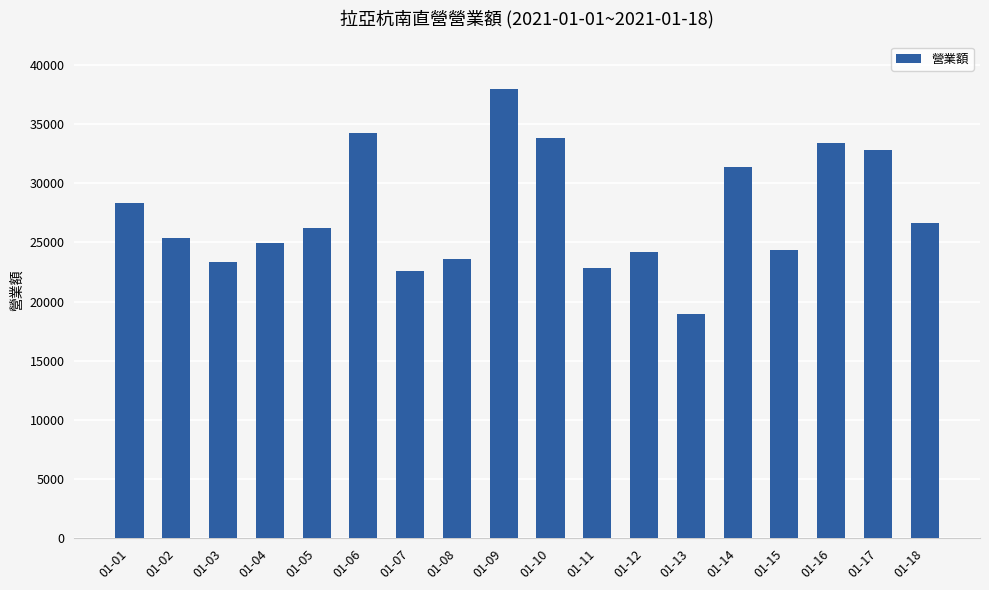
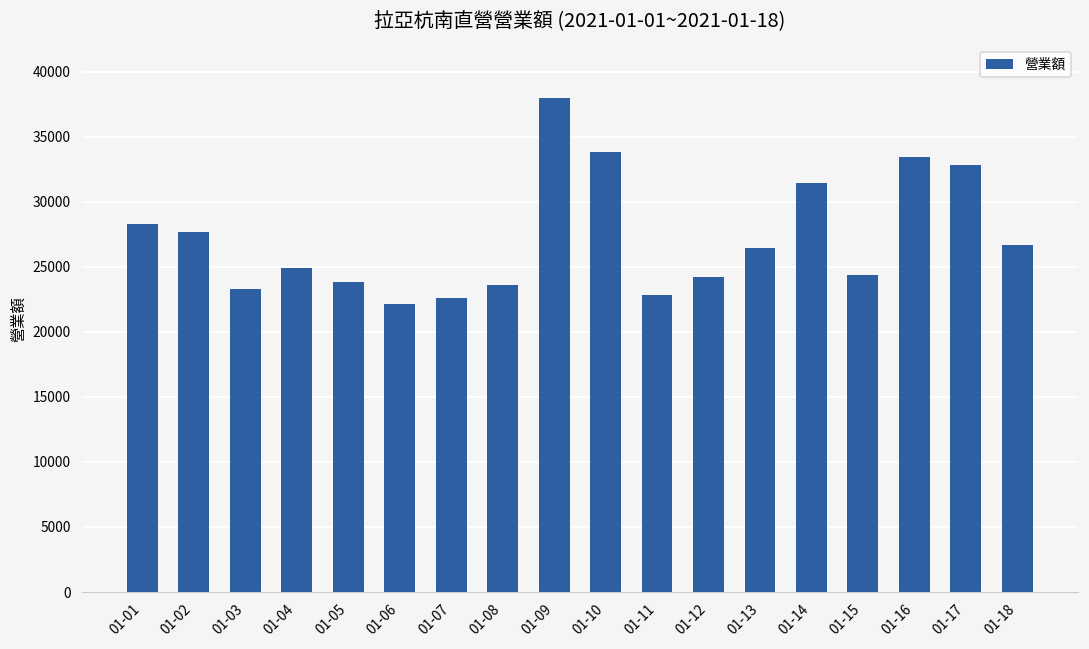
01-02: 25400 -> 27700
01-05: 26200 -> 23800
01-06: 34300 -> 22100
01-13: 19000 -> 26400
